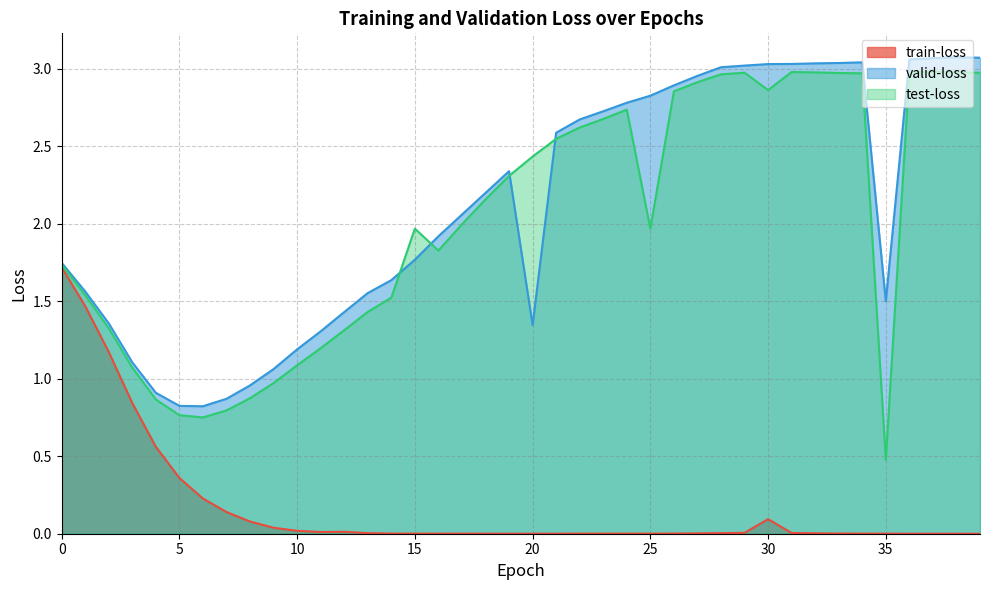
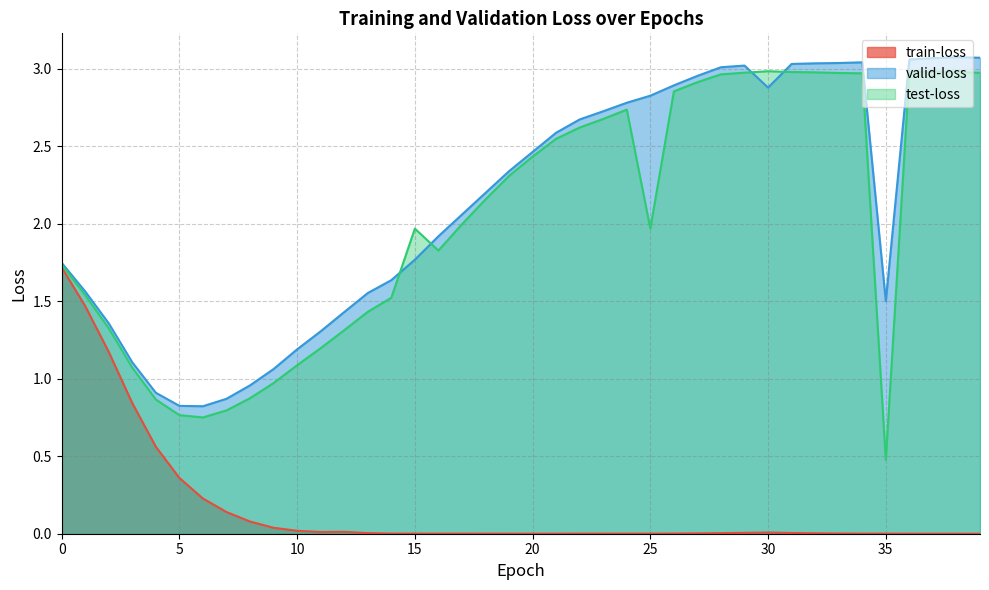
valid-loss, 20: 1.35 -> 2.46
train-loss, 30: 0.09 -> 0.01
valid-loss, 30: 3.03 -> 2.88
test-loss, 30: 2.86 -> 2.98
